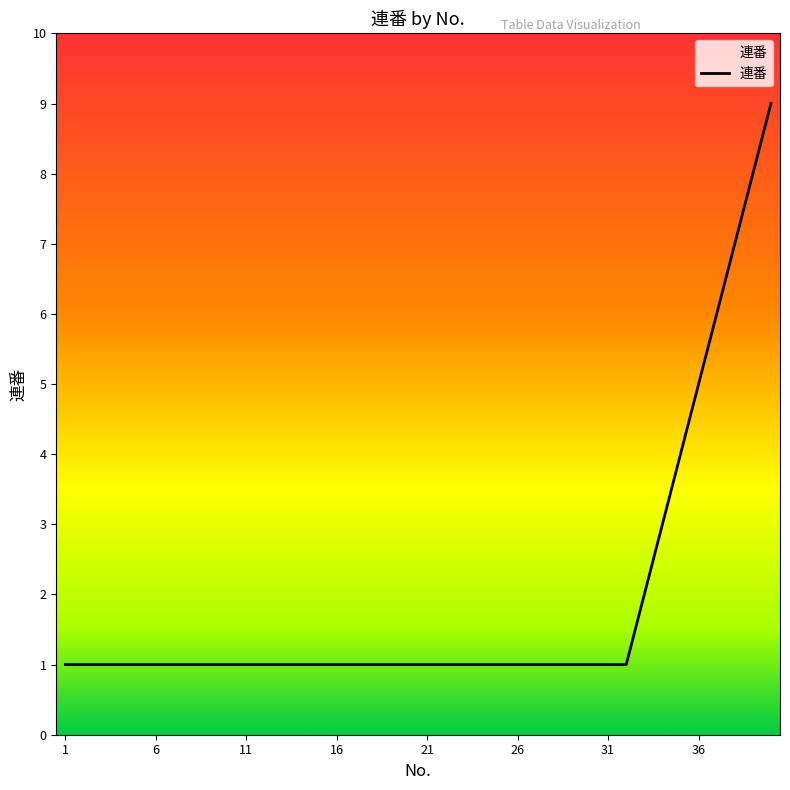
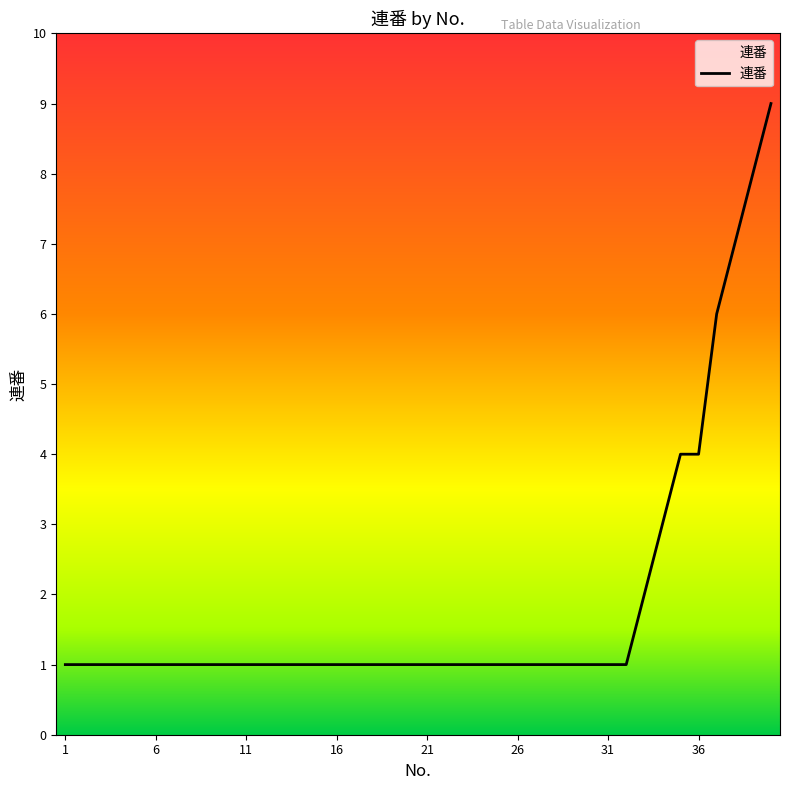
36: 5 -> 4
